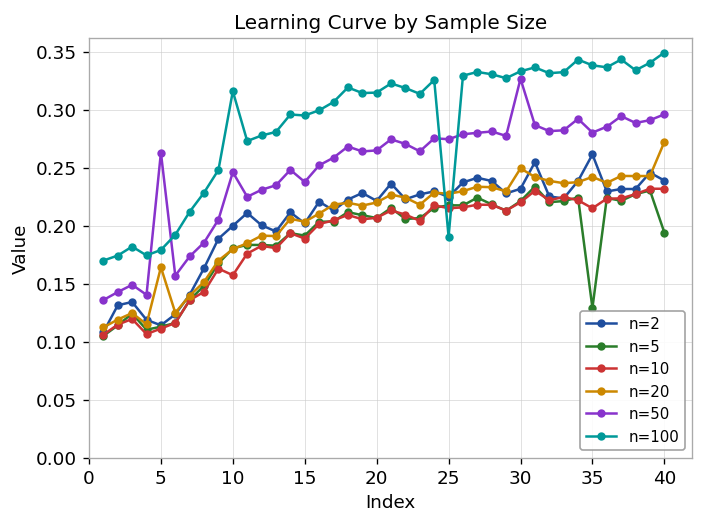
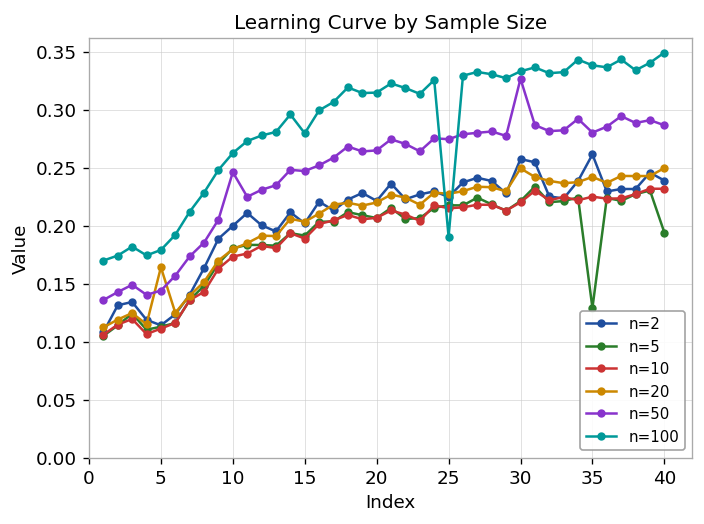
n=50, 5: 0.26 -> 0.14
n=10, 10: 0.16 -> 0.17
n=100, 10: 0.32 -> 0.26
n=50, 15: 0.24 -> 0.25
n=100, 15: 0.30 -> 0.28
n=2, 30: 0.23 -> 0.26
n=10, 35: 0.22 -> 0.23
n=20, 40: 0.27 -> 0.25
n=50, 40: 0.30 -> 0.29
